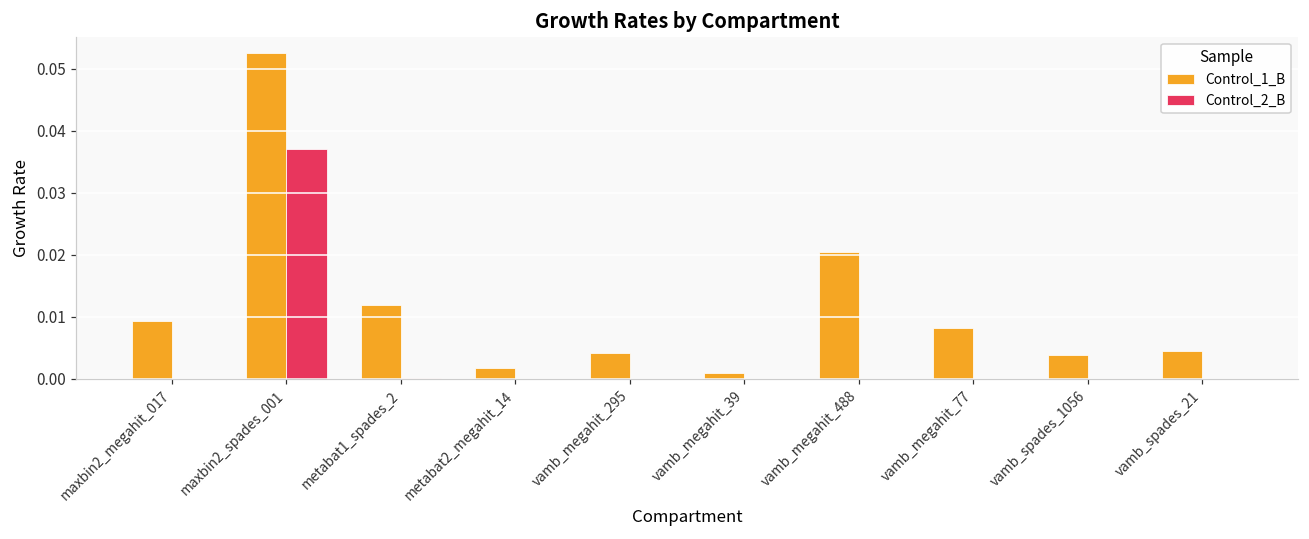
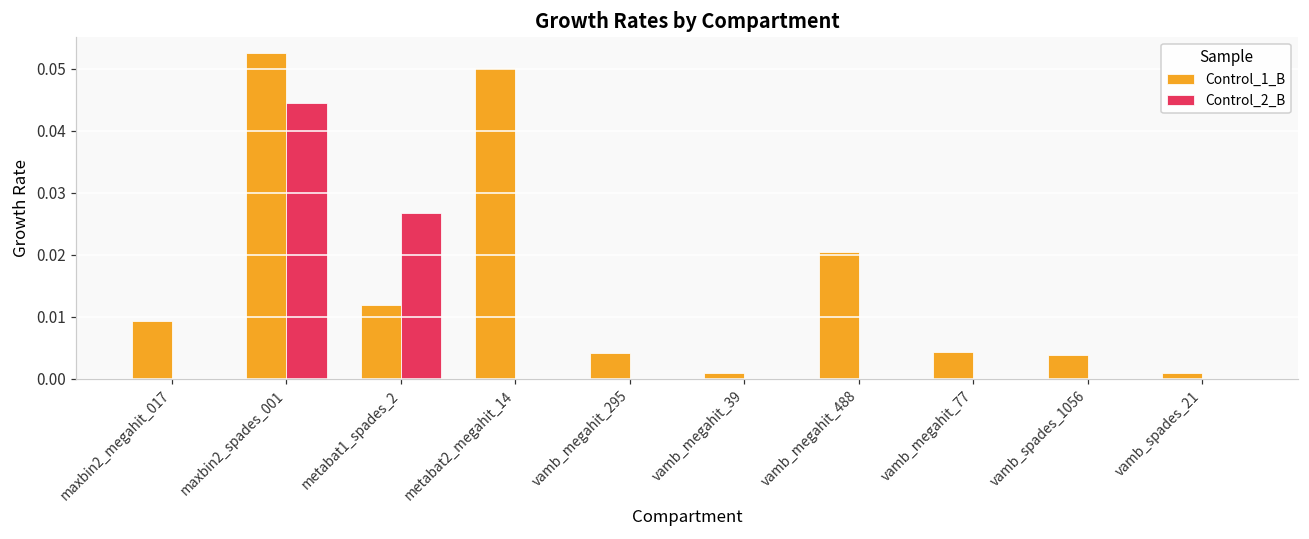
Control_2_B, maxbin2_spades_001: 0.037 -> 0.044
Control_2_B, metabat1_spades_2: 0.000 -> 0.027
Control_1_B, metabat2_megahit_14: 0.002 -> 0.050
Control_1_B, vamb_megahit_77: 0.008 -> 0.004
Control_1_B, vamb_spades_21: 0.005 -> 0.001
